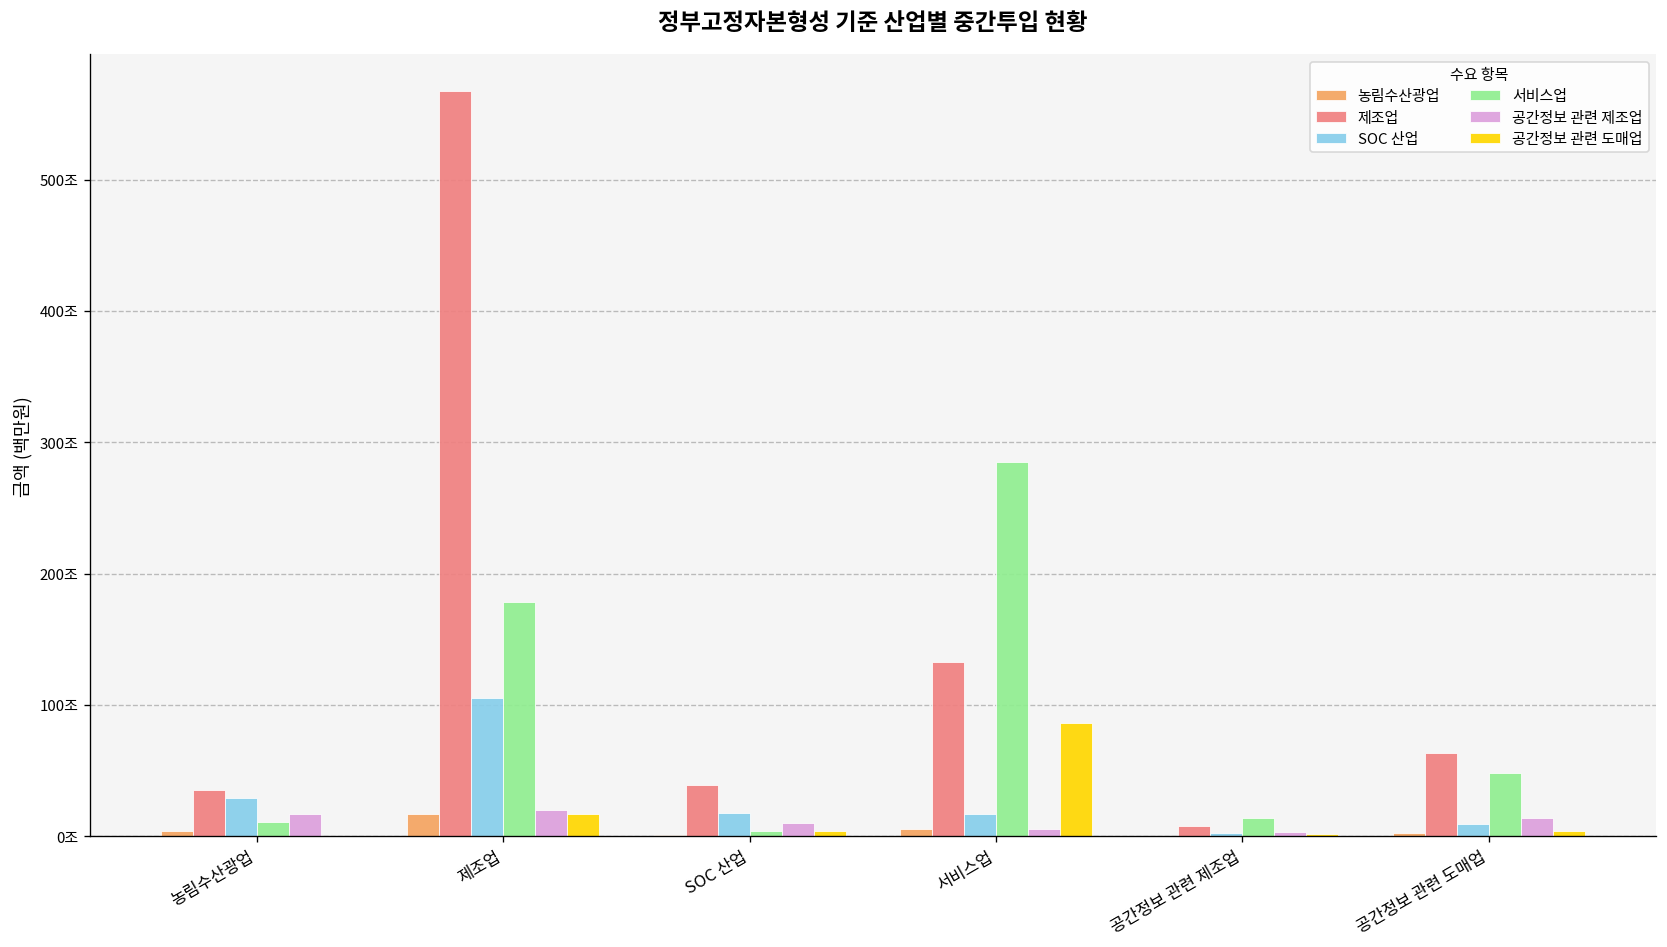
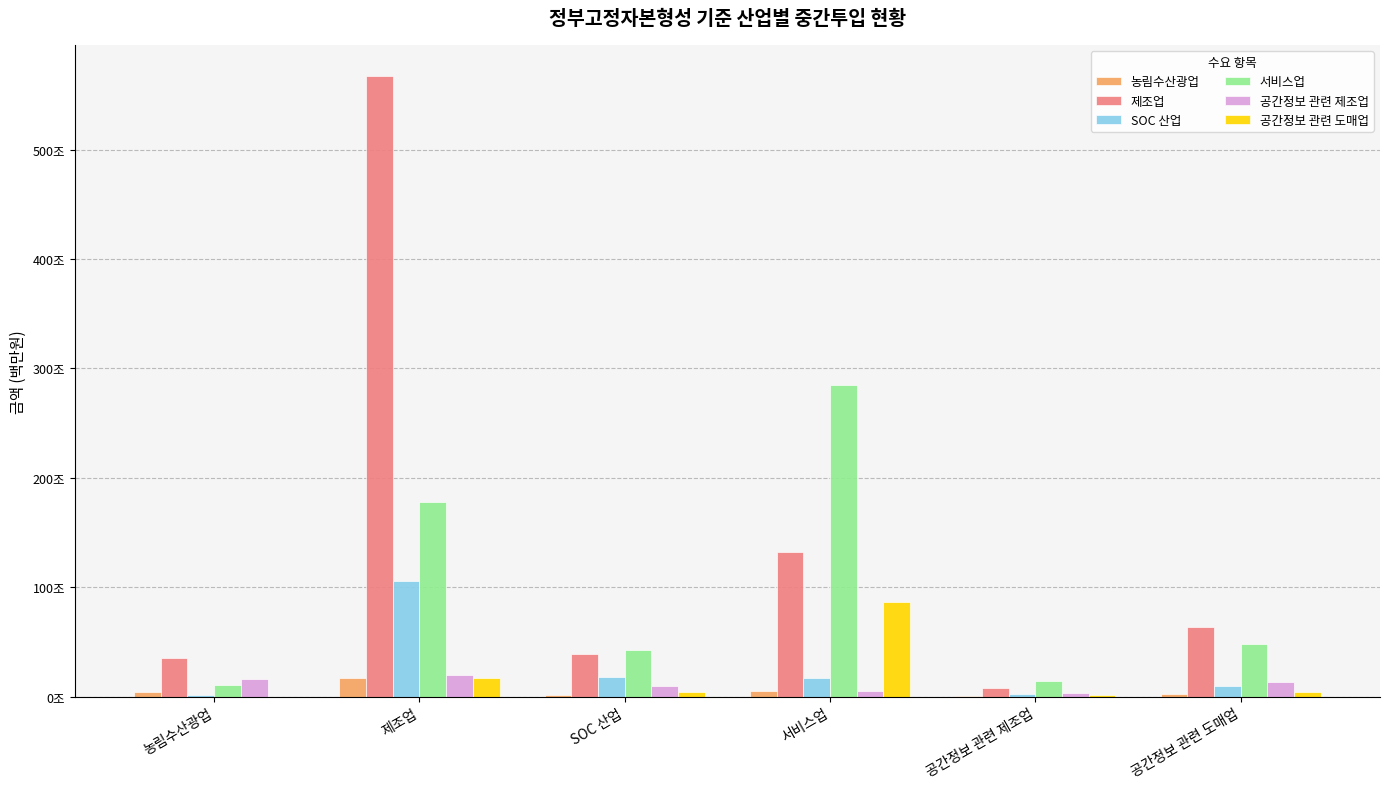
SOC 산업, 농림수산광업: 29조 -> 1조
서비스업, SOC 산업: 4조 -> 43조
